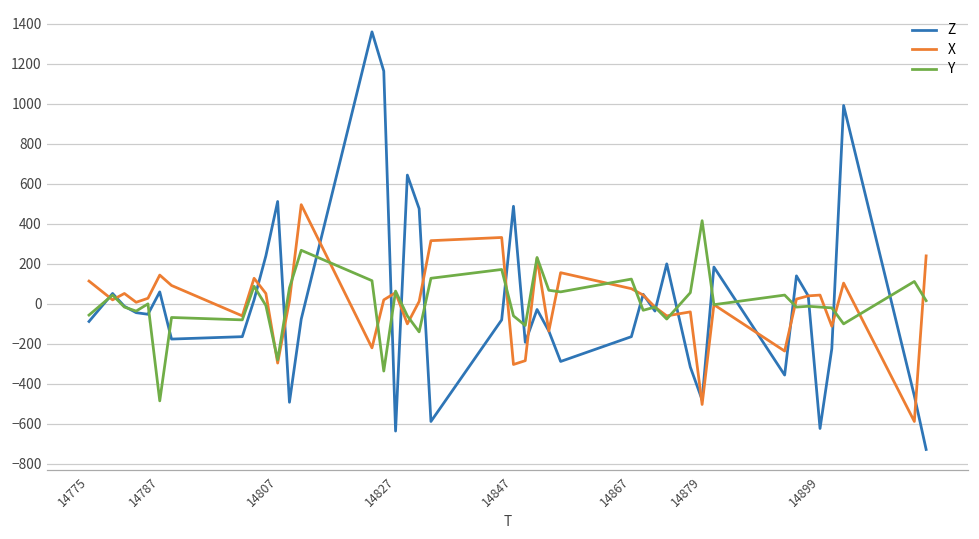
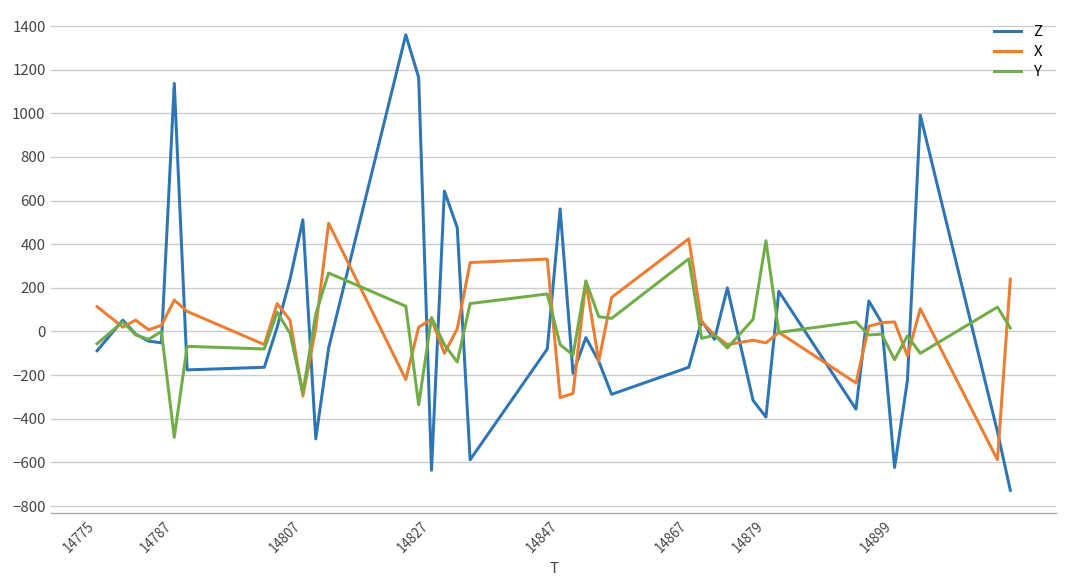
Z, 14787: 60 -> 1140
Z, 14847: 490 -> 560
X, 14867: 80 -> 430
Y, 14867: 120 -> 330
Z, 14879: -480 -> -390
X, 14879: -500 -> -50
Y, 14899: -20 -> -130
